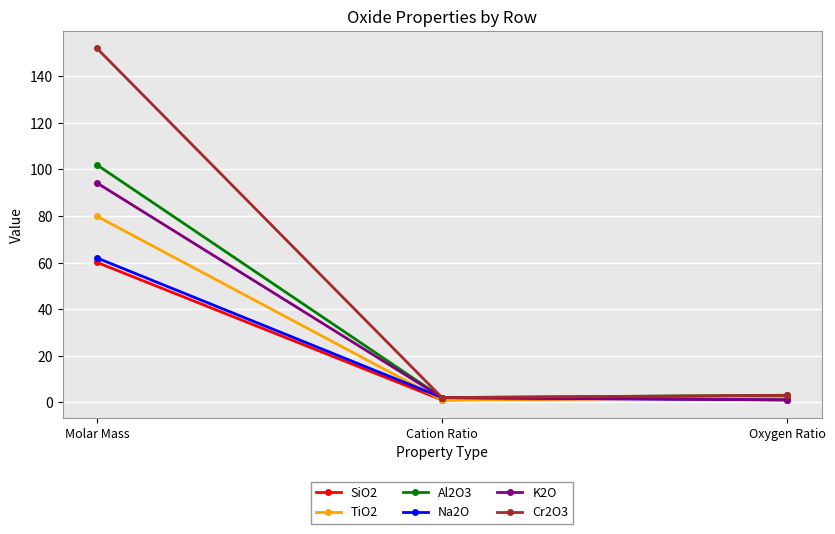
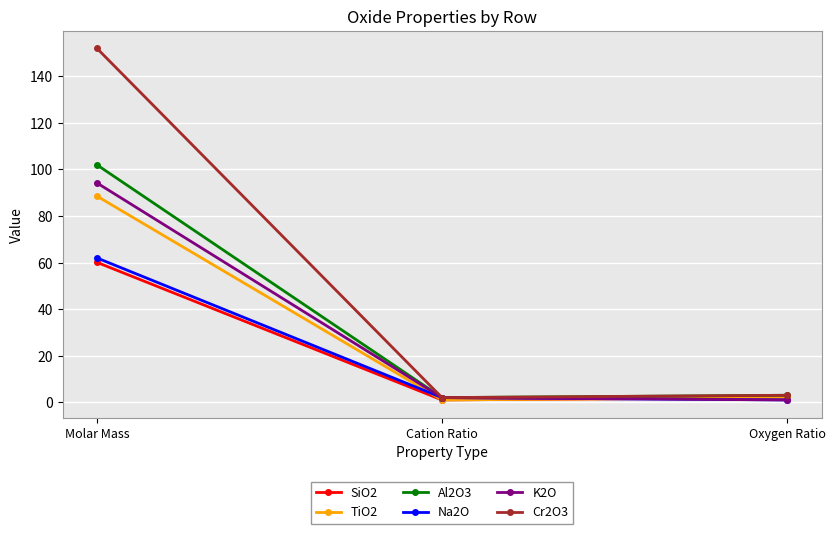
TiO2, Molar Mass: 80 -> 89
